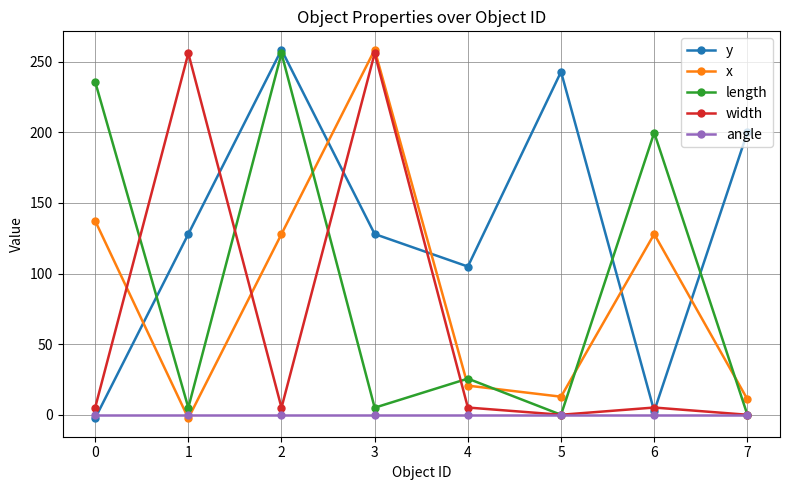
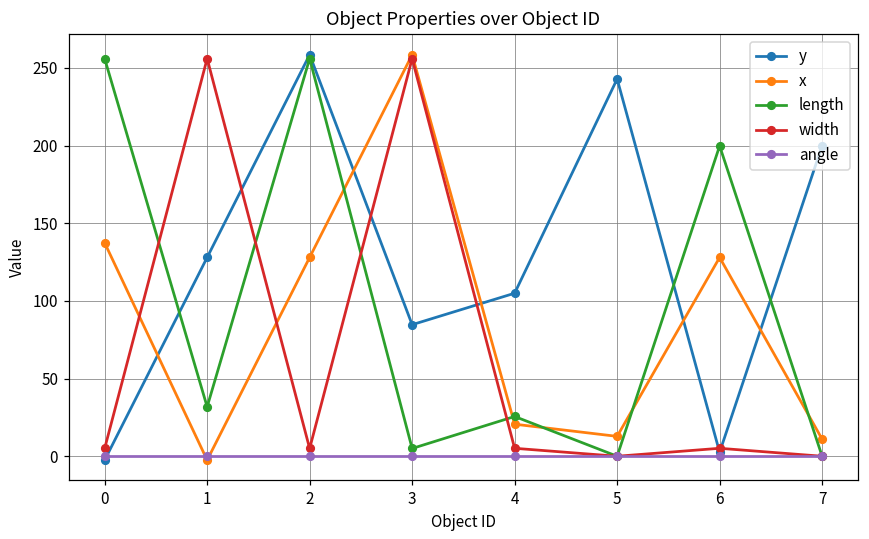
length, 0: 236 -> 256
length, 1: 5 -> 32
y, 3: 128 -> 85
